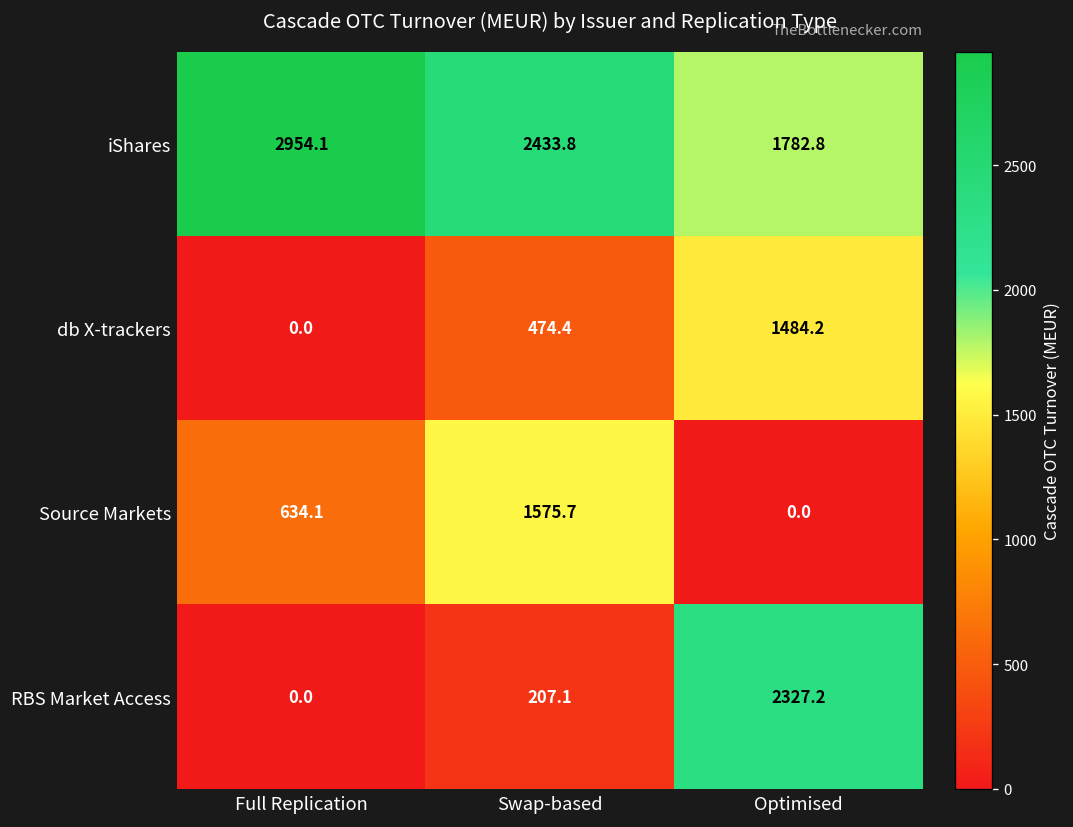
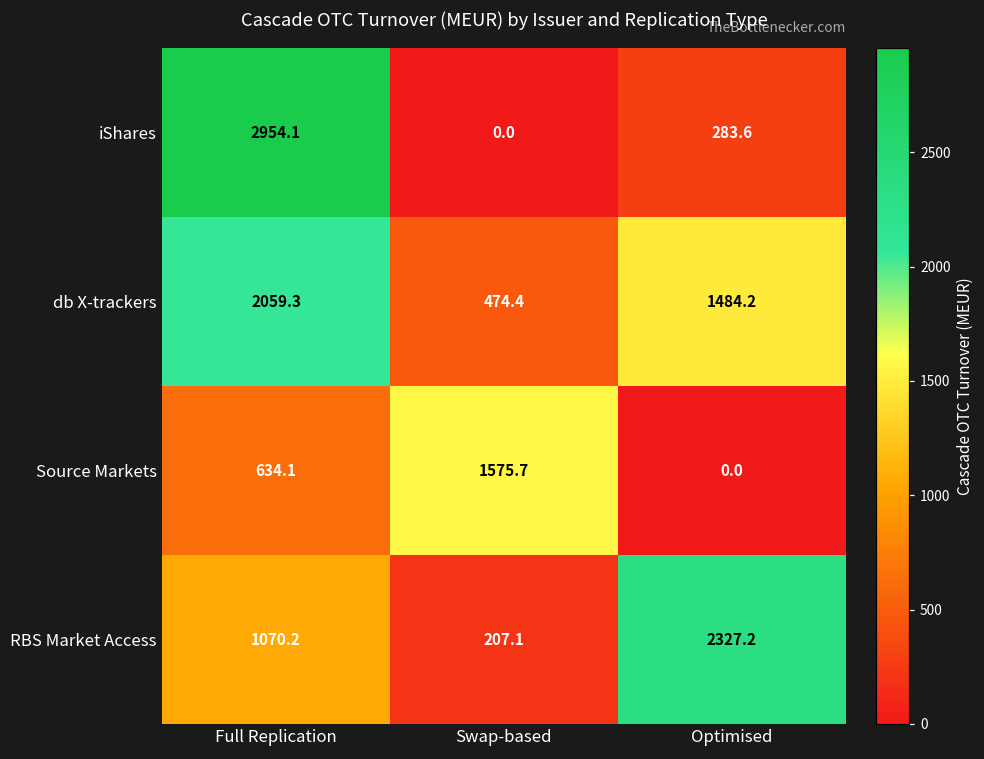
iShares, Swap-based: 2433.8 -> 0.0
iShares, Optimised: 1782.8 -> 283.6
db X-trackers, Full Replication: 0.0 -> 2059.3
RBS Market Access, Full Replication: 0.0 -> 1070.2
